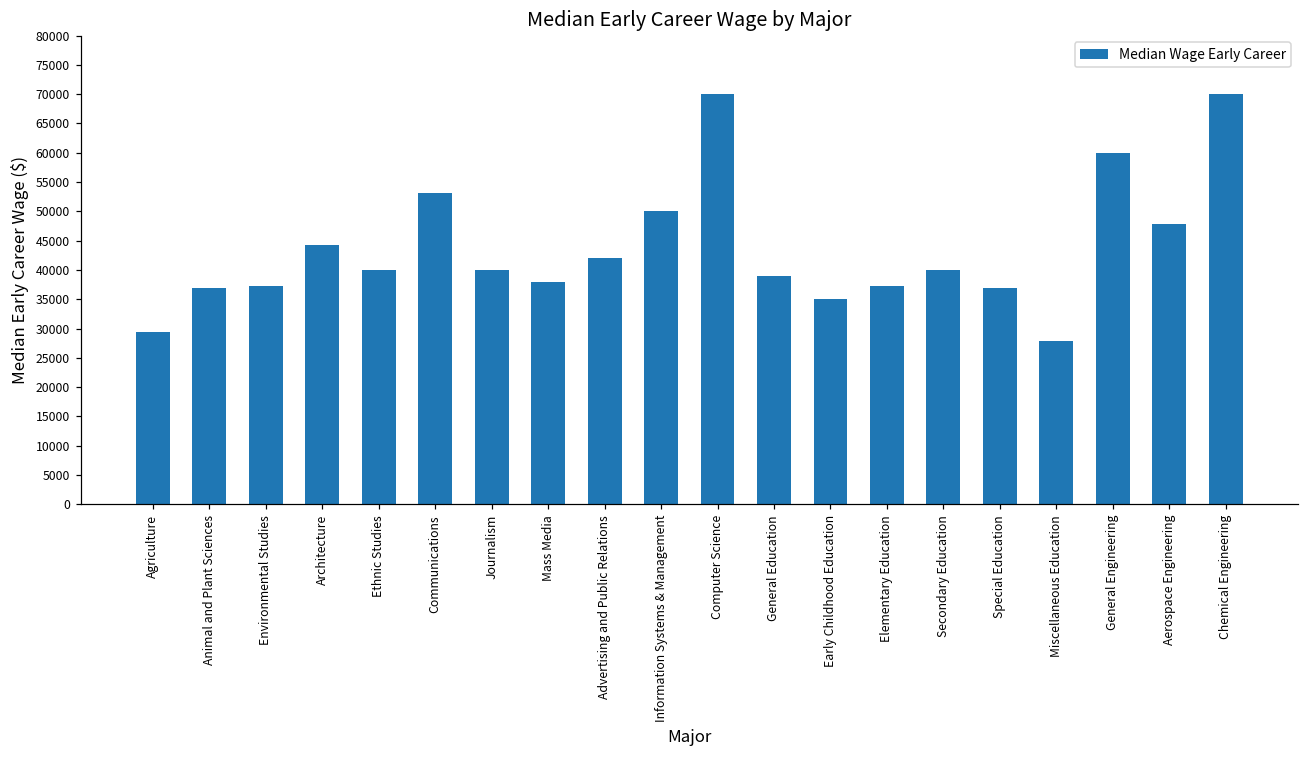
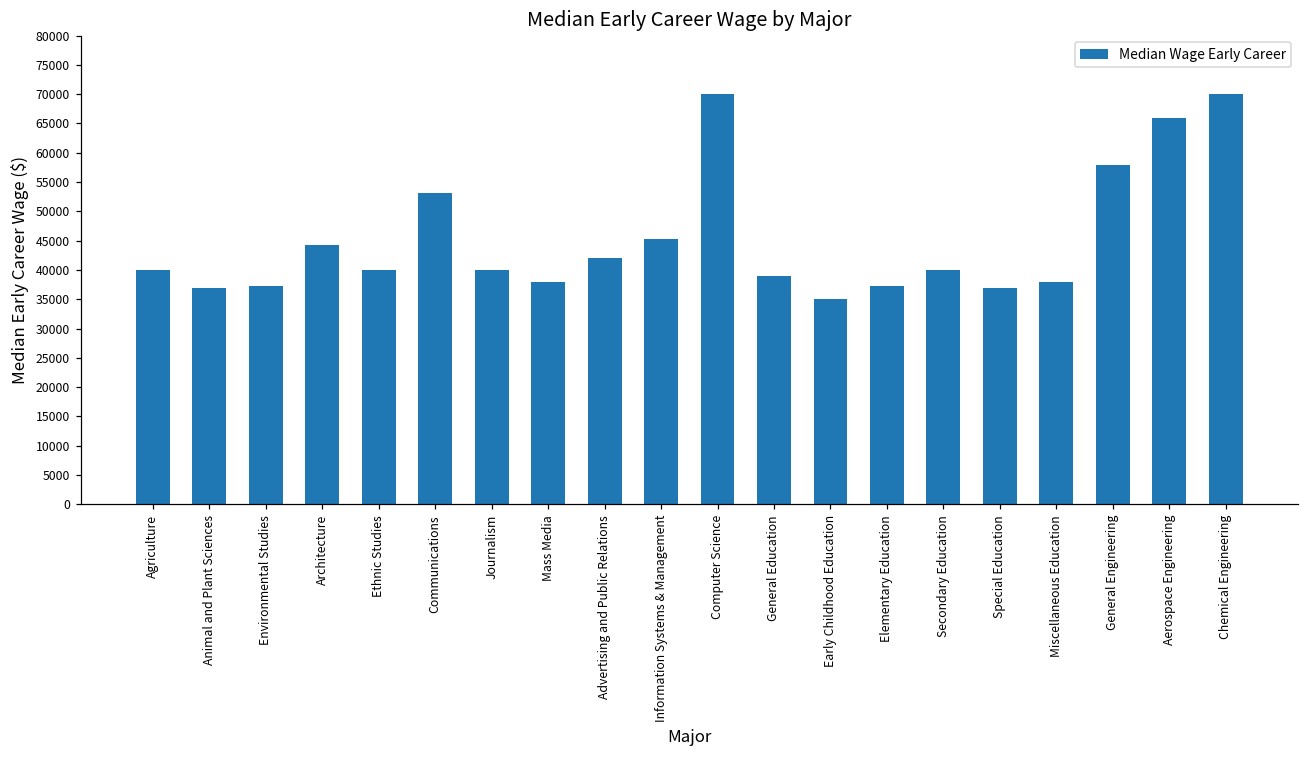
Agriculture: 29000 -> 40000
Information Systems & Management: 50000 -> 45000
Miscellaneous Education: 28000 -> 38000
General Engineering: 60000 -> 58000
Aerospace Engineering: 48000 -> 66000
